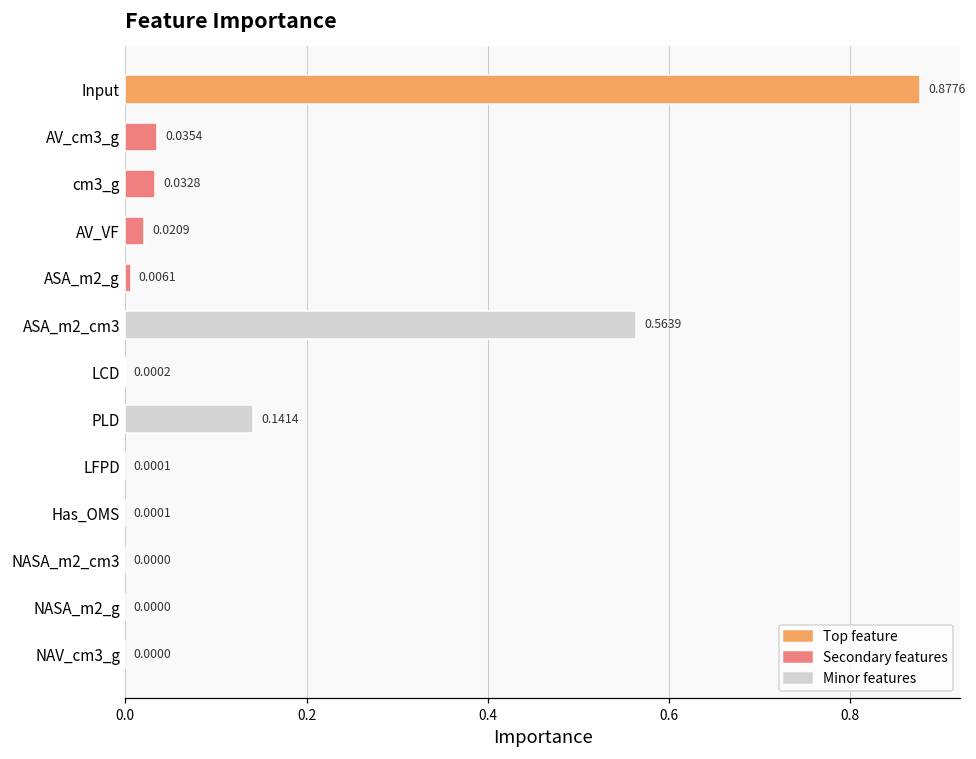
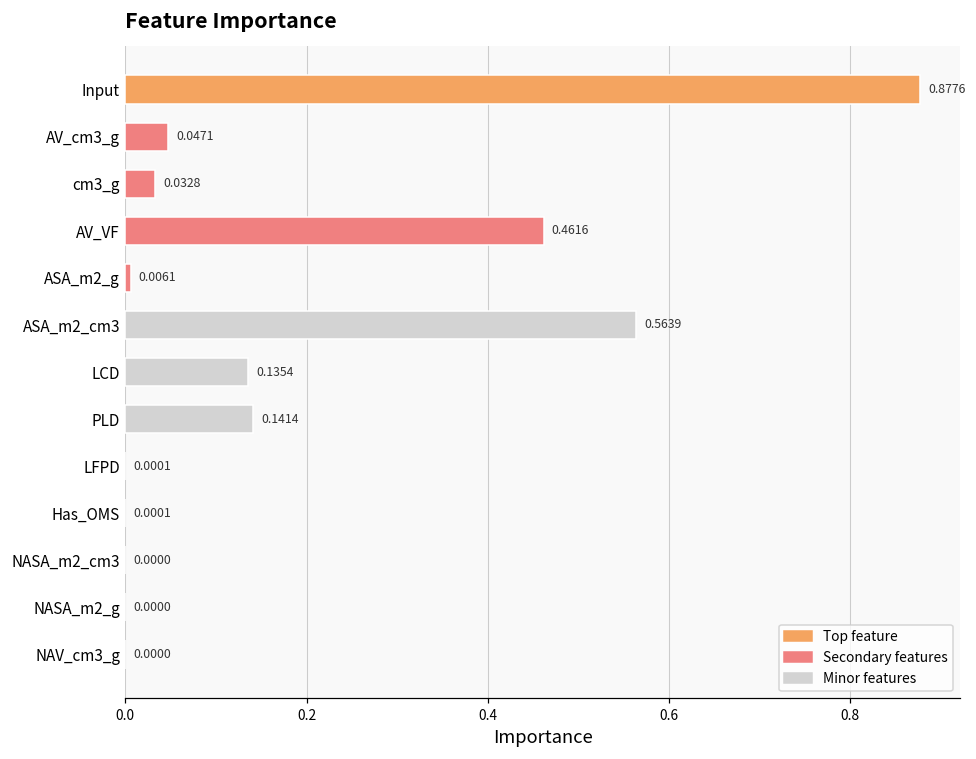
AV_cm3_g: 0.0354 -> 0.0471
AV_VF: 0.0209 -> 0.4616
LCD: 0.0002 -> 0.1354
